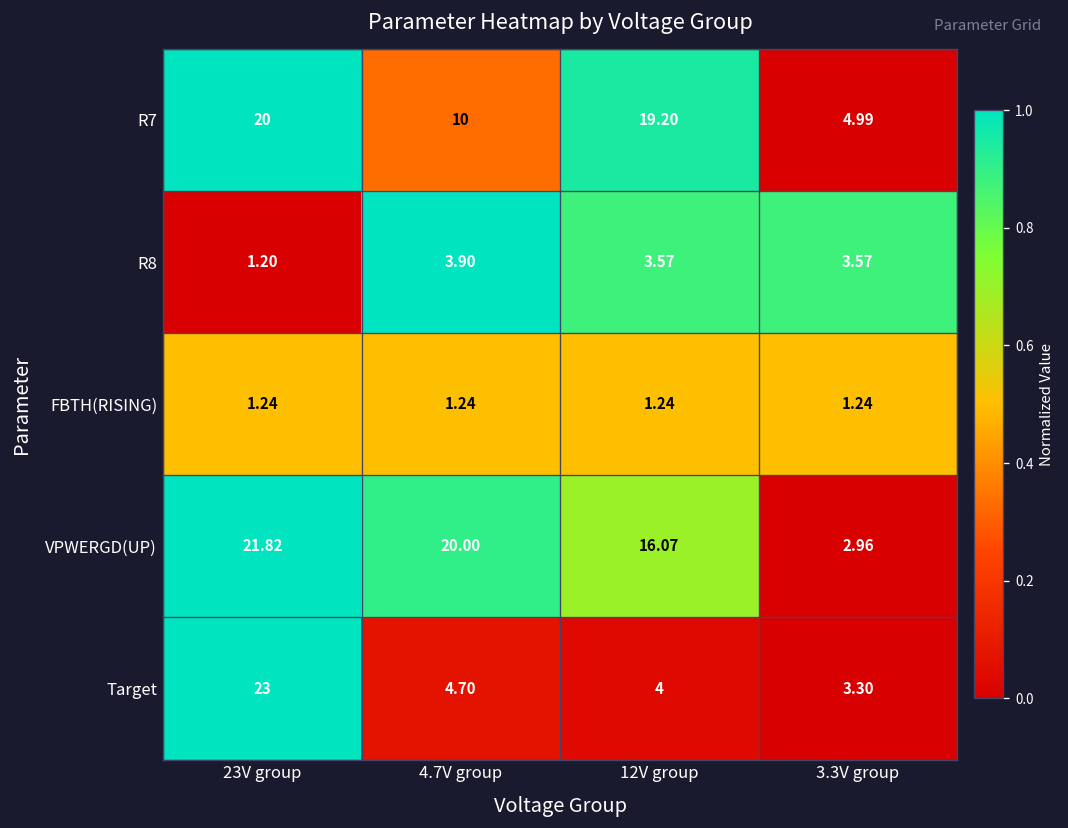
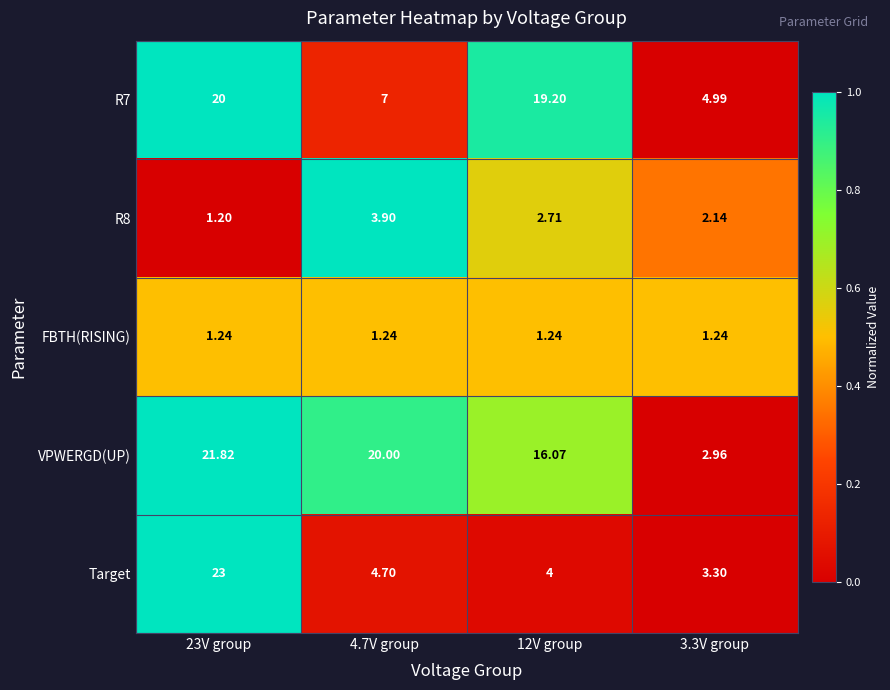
R7, 4.7V group: 10 -> 7
R8, 12V group: 3.57 -> 2.71
R8, 3.3V group: 3.57 -> 2.14
